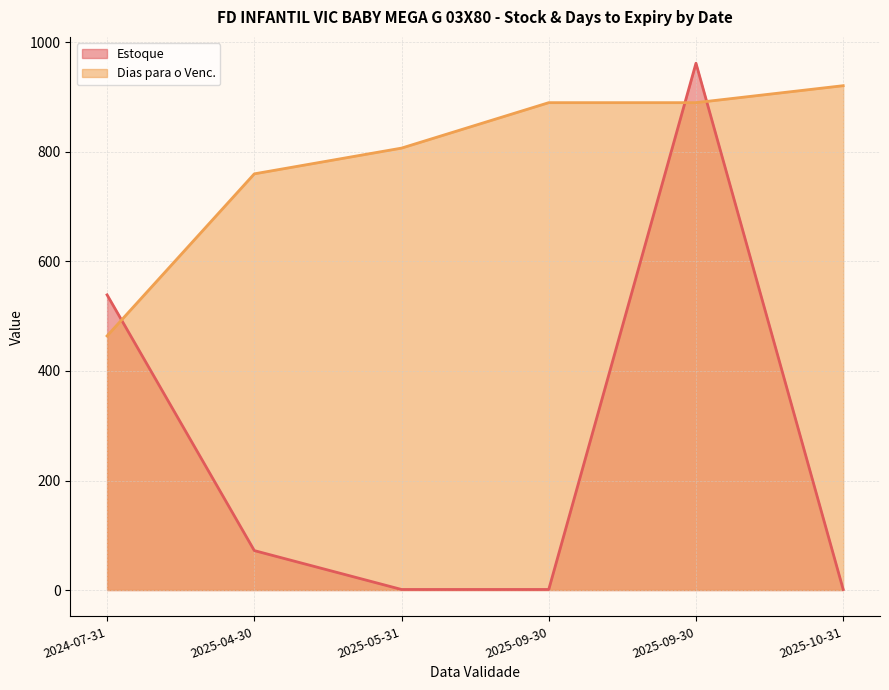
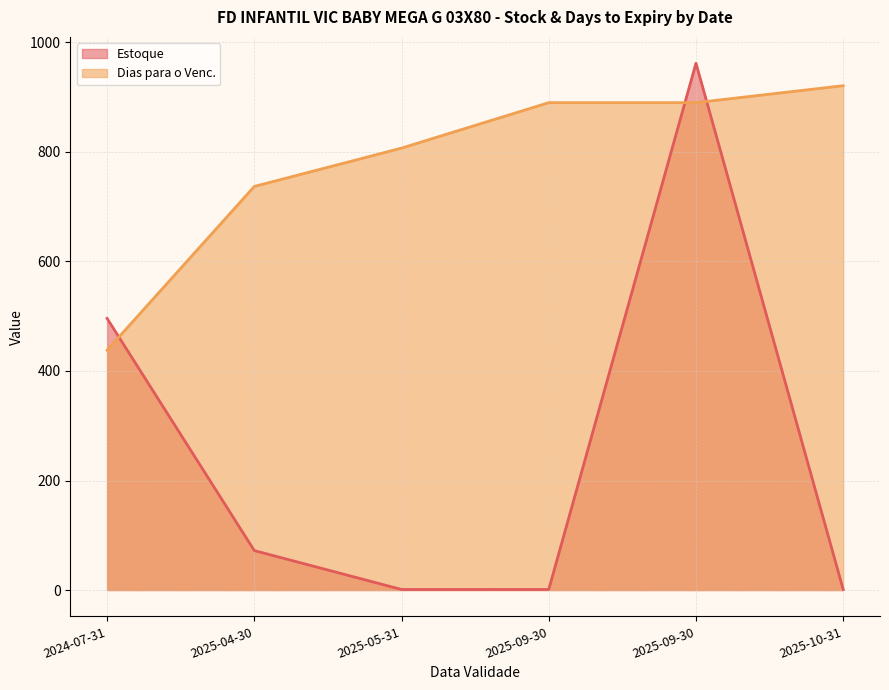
Estoque, 2024-07-31: 540 -> 500
Dias para o Venc., 2024-07-31: 460 -> 440
Dias para o Venc., 2025-04-30: 760 -> 740
